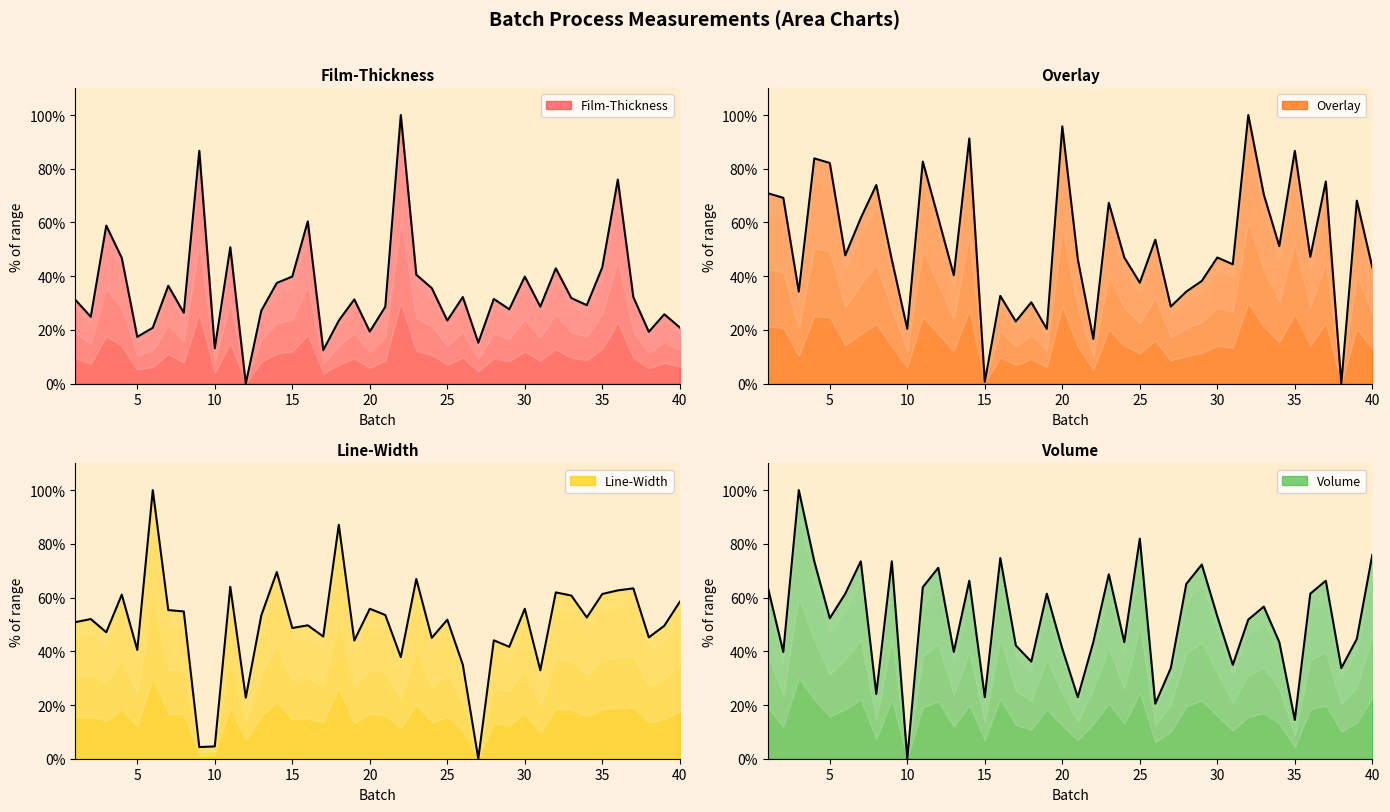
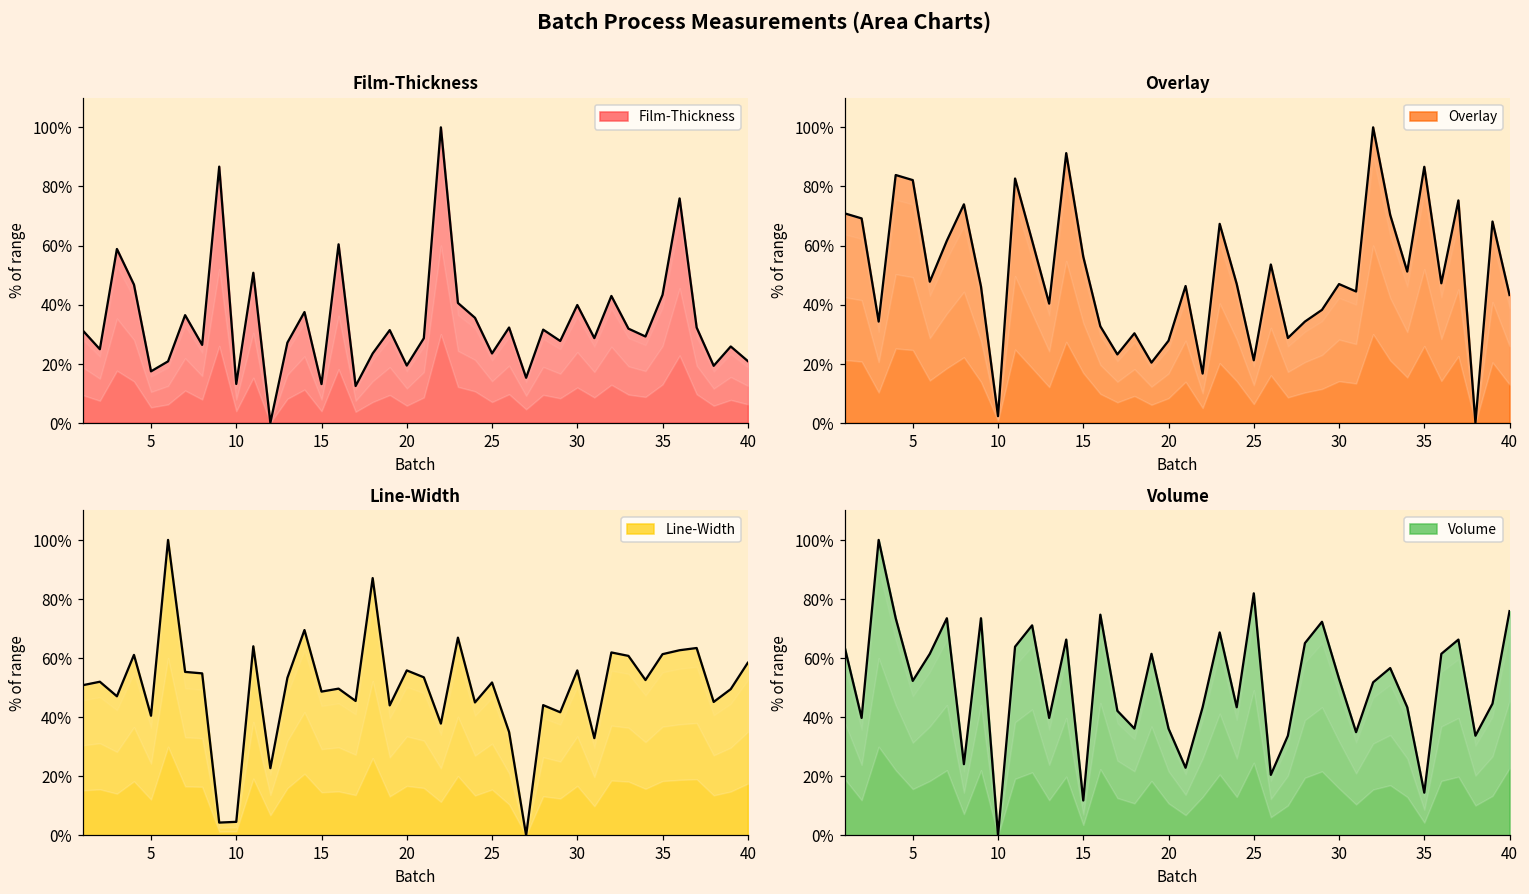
Film-Thickness, 15: 40% -> 13%
Overlay, 10: 20% -> 2%
Overlay, 15: 1% -> 56%
Overlay, 20: 96% -> 28%
Overlay, 25: 38% -> 21%
Volume, 15: 23% -> 12%
Volume, 20: 41% -> 36%
